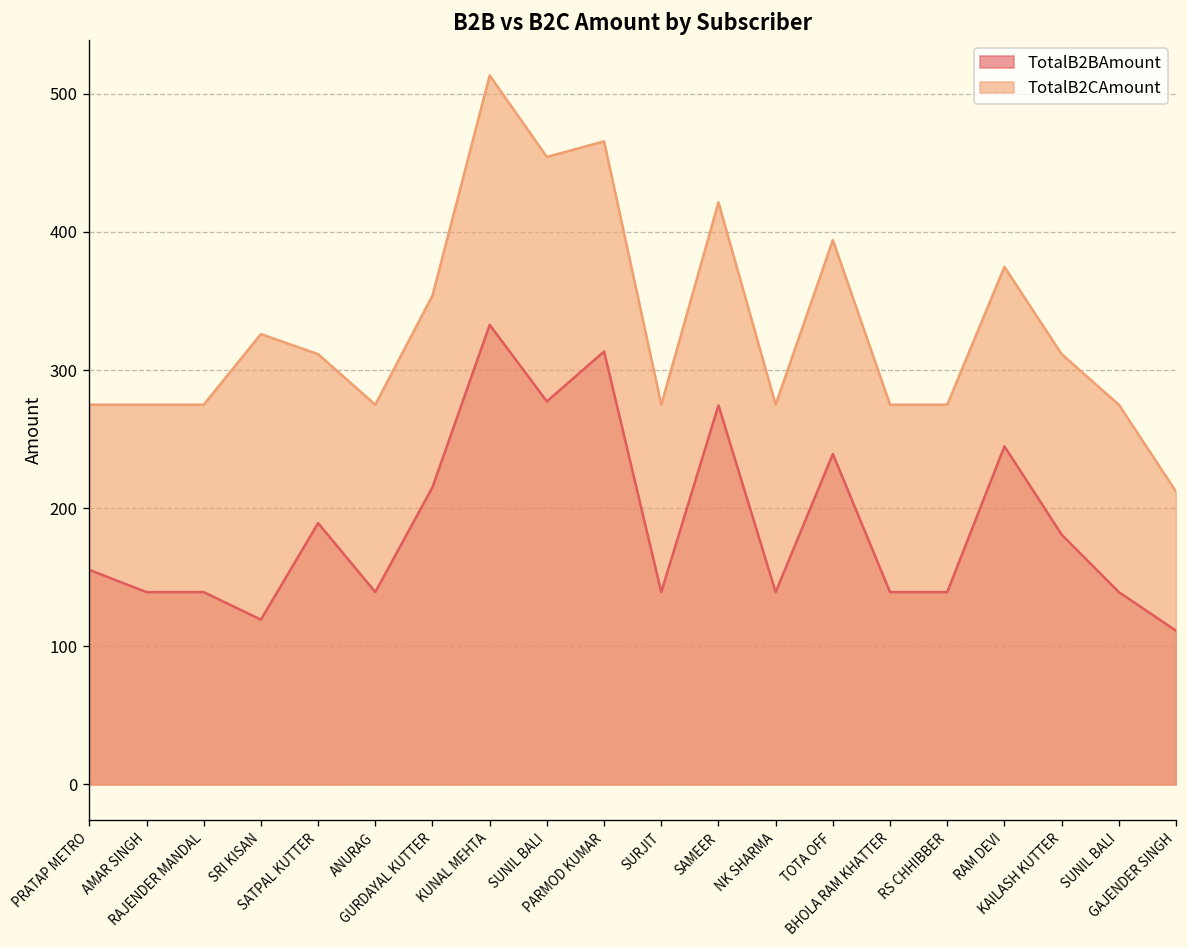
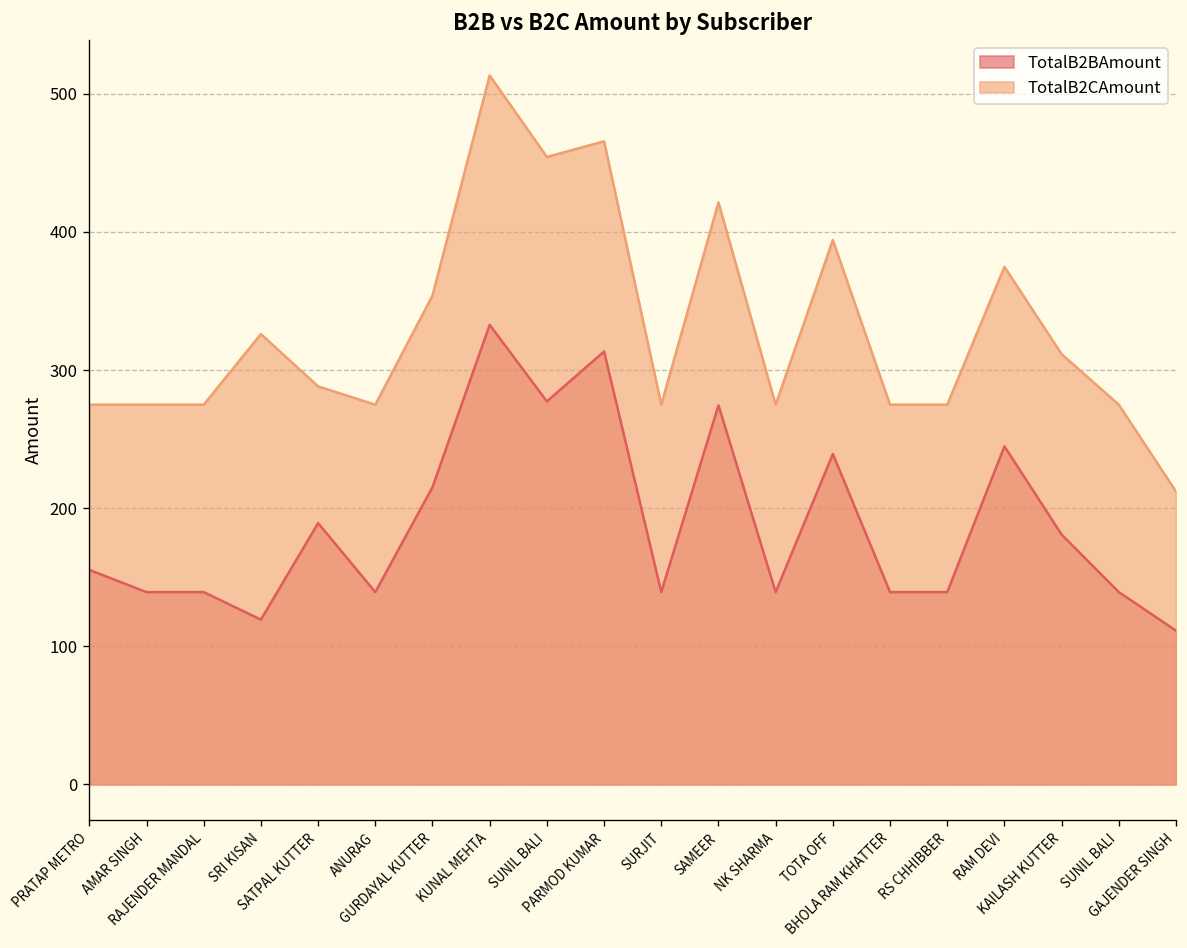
TotalB2CAmount, SATPAL KUTTER: 312 -> 288
